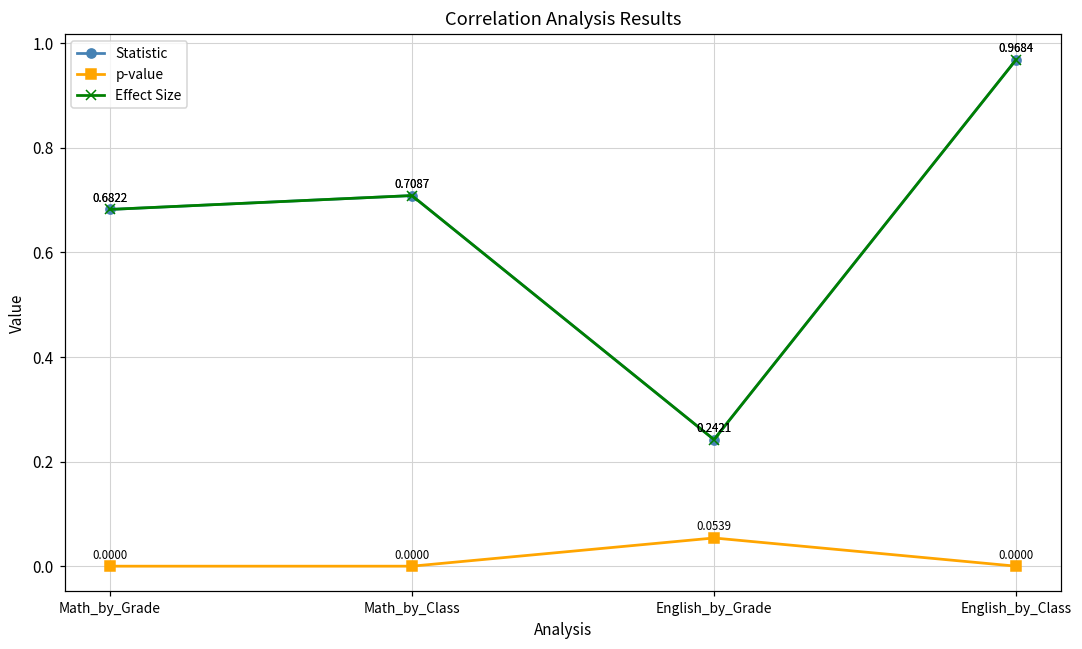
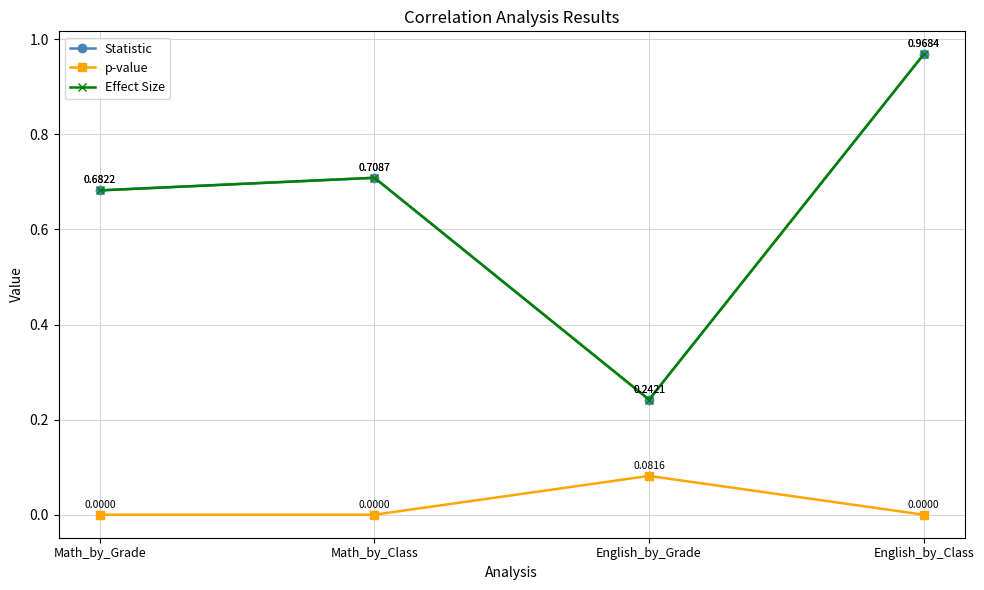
p-value, English_by_Grade: 0.0539 -> 0.0816
